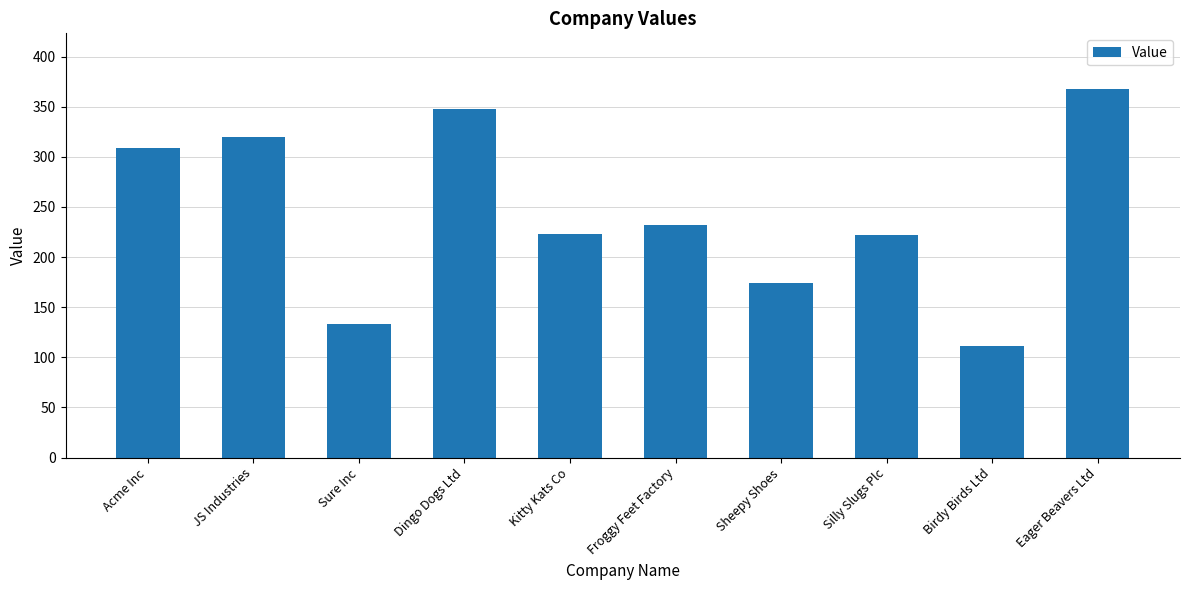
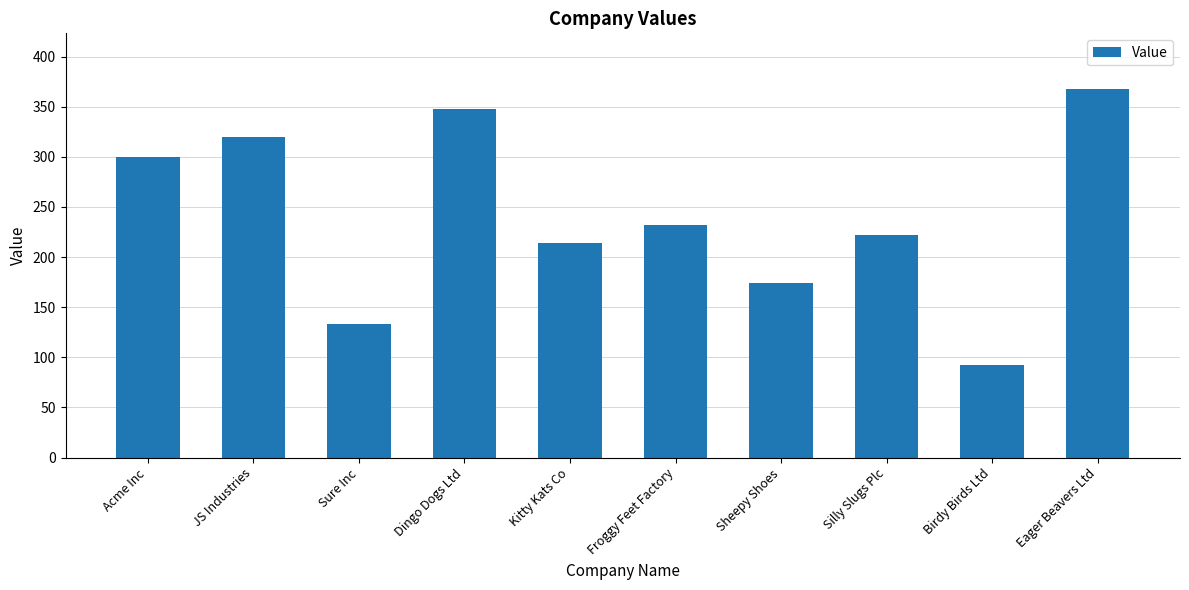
Acme Inc: 309 -> 300
Kitty Kats Co: 223 -> 214
Birdy Birds Ltd: 111 -> 92
